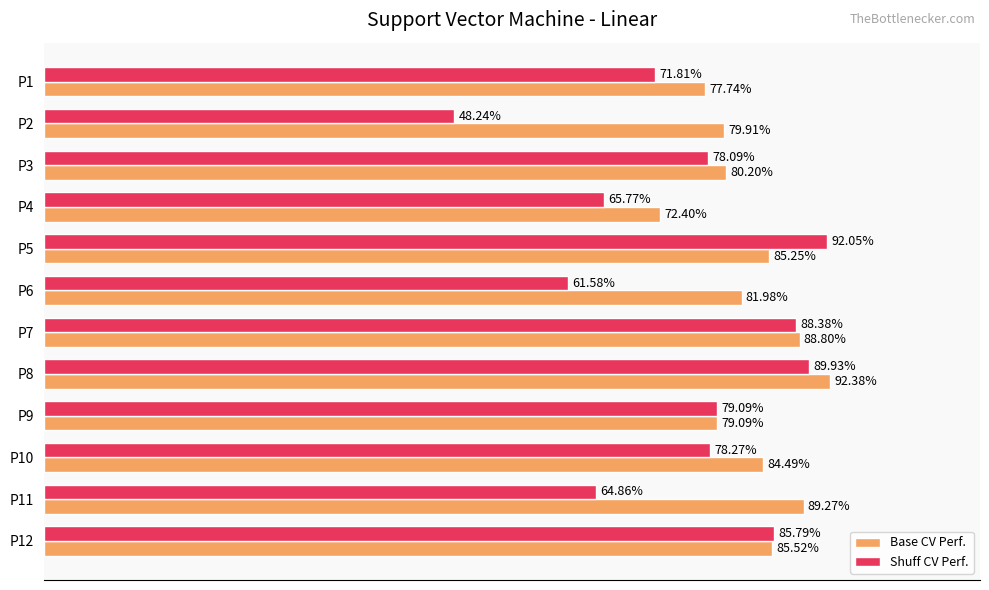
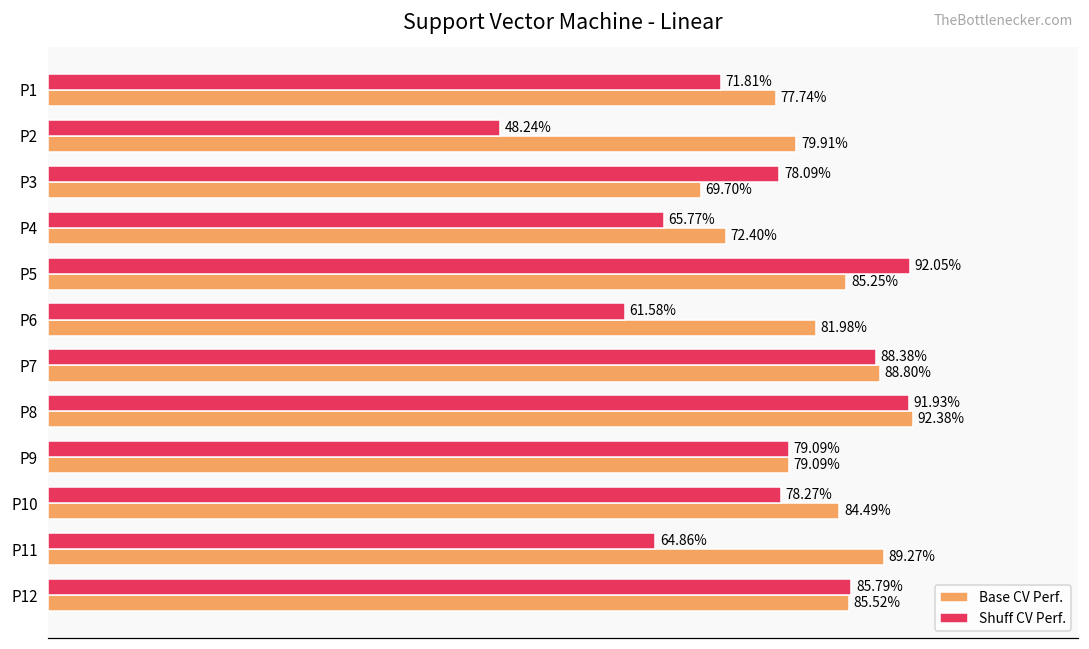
Base CV Perf., P3: 80.20% -> 69.70%
Shuff CV Perf., P8: 89.93% -> 91.93%
